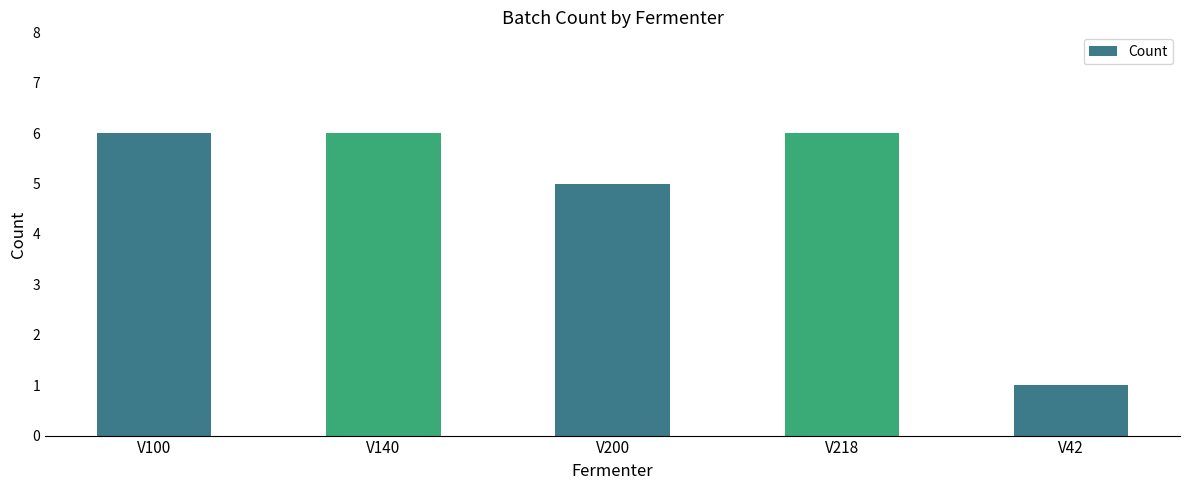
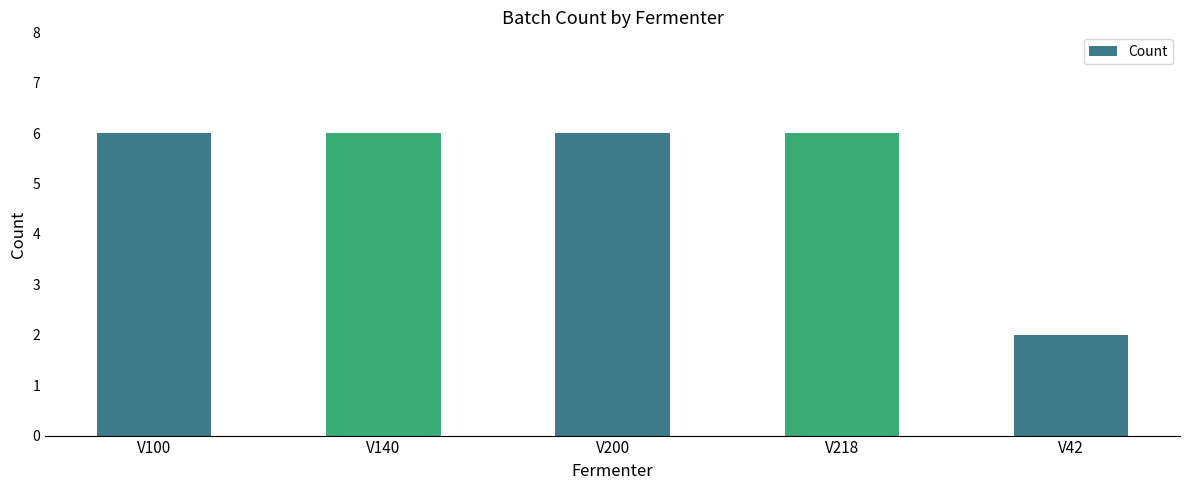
V200: 5 -> 6
V42: 1 -> 2
